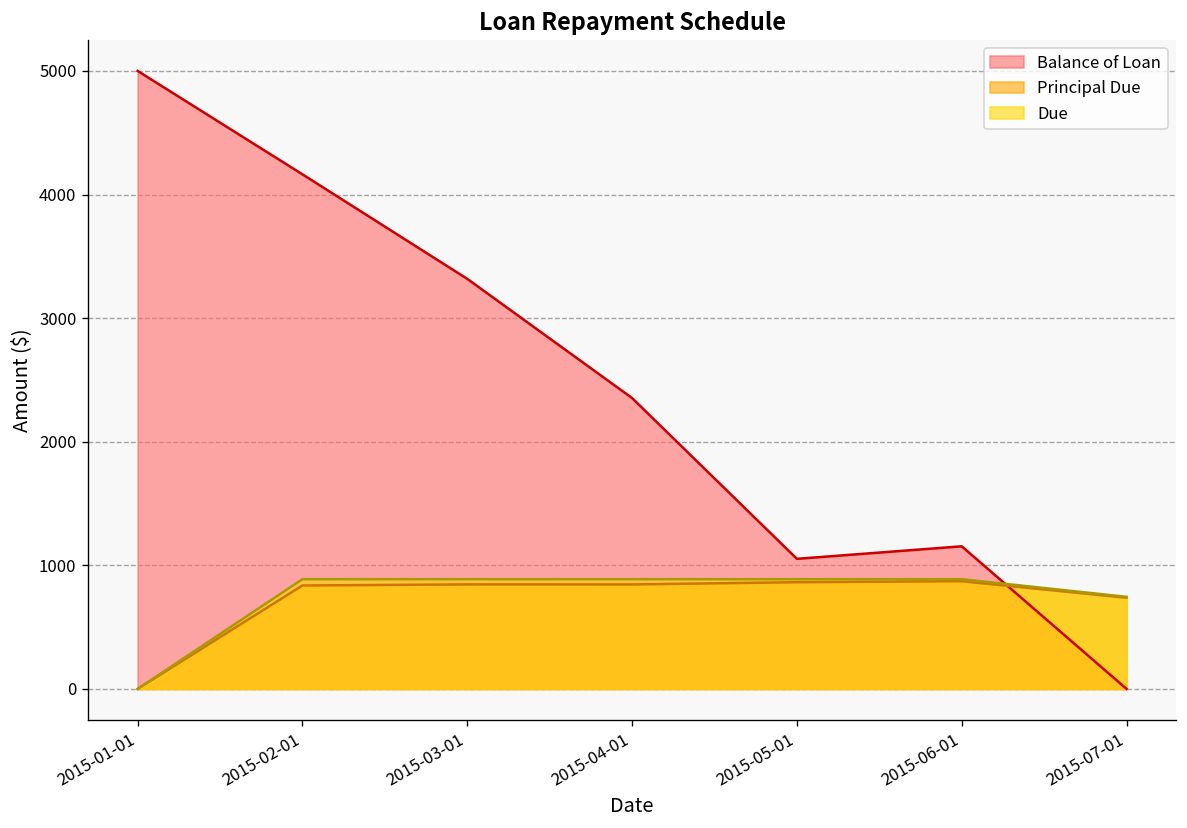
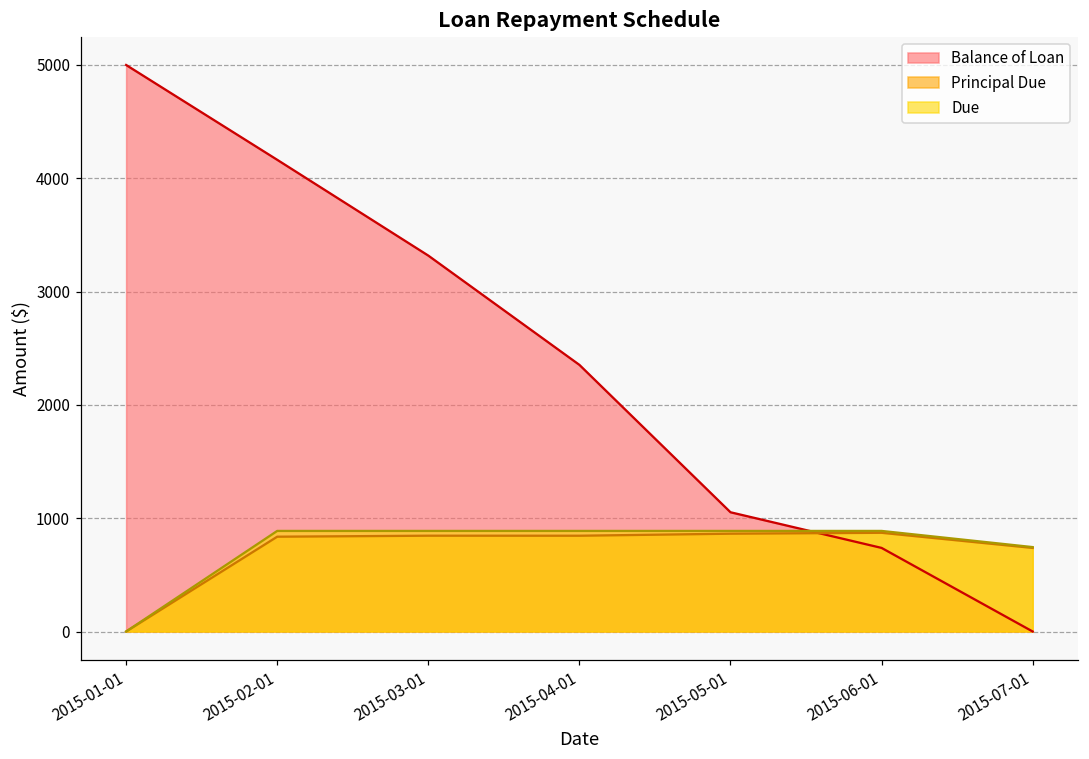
Balance of Loan, 2015-06-01: 1150 -> 740
